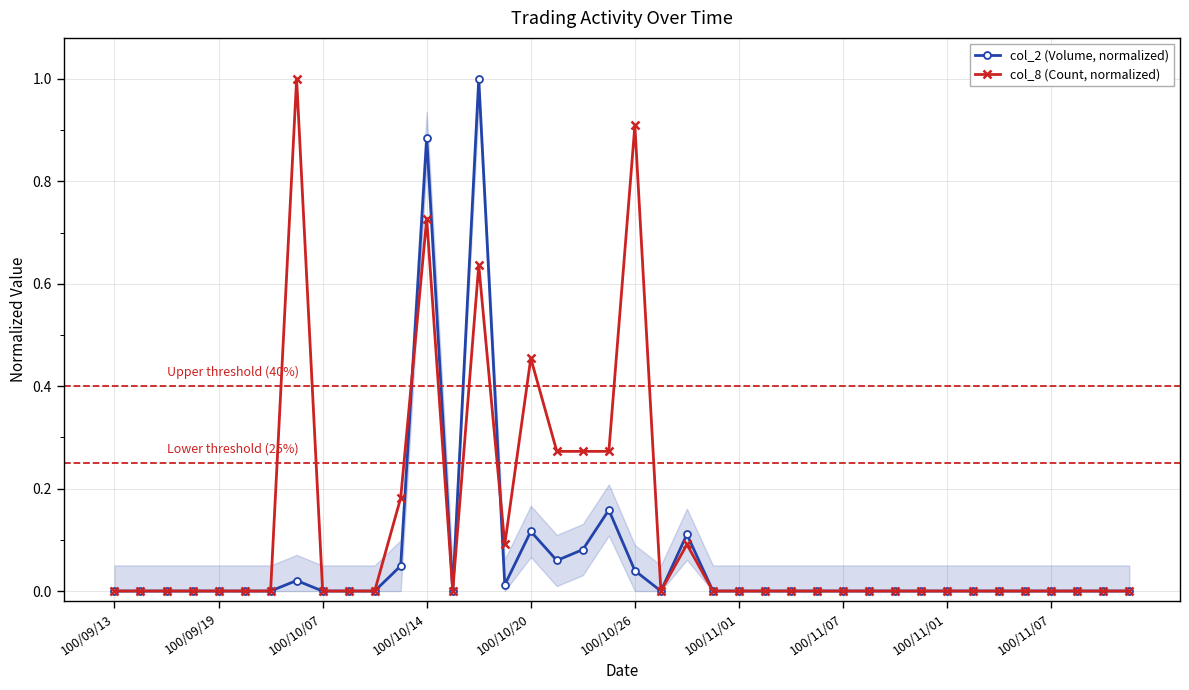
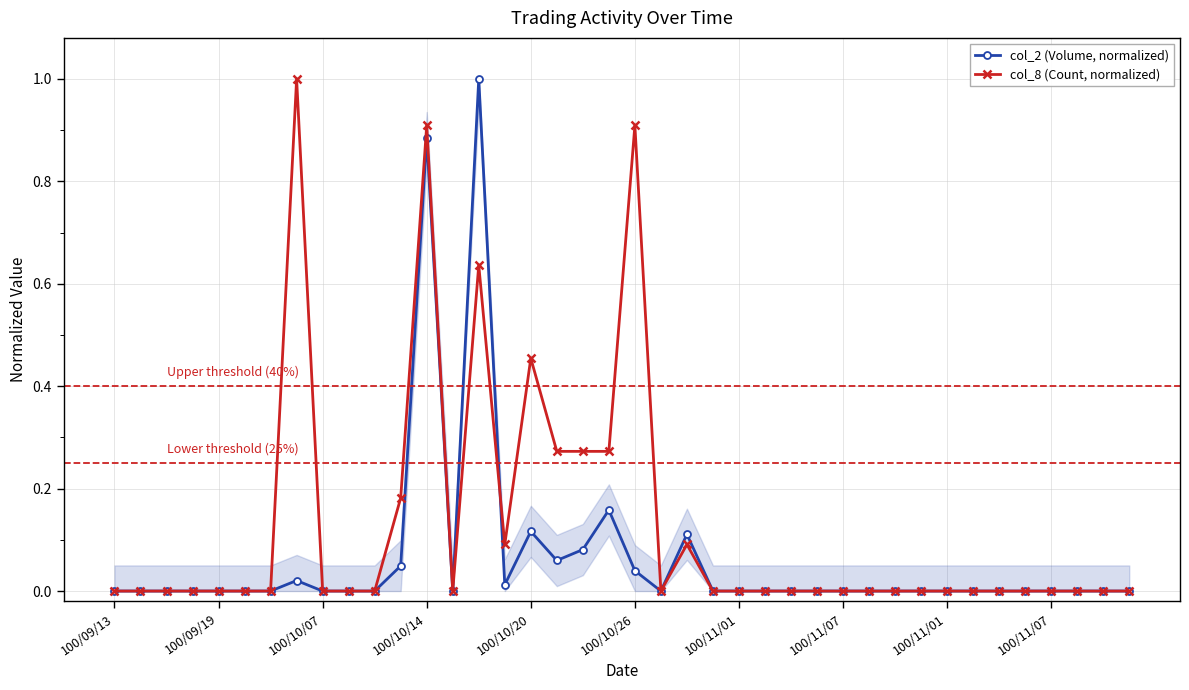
col_8 (Count, normalized), 100/10/14: 0.73 -> 0.91
